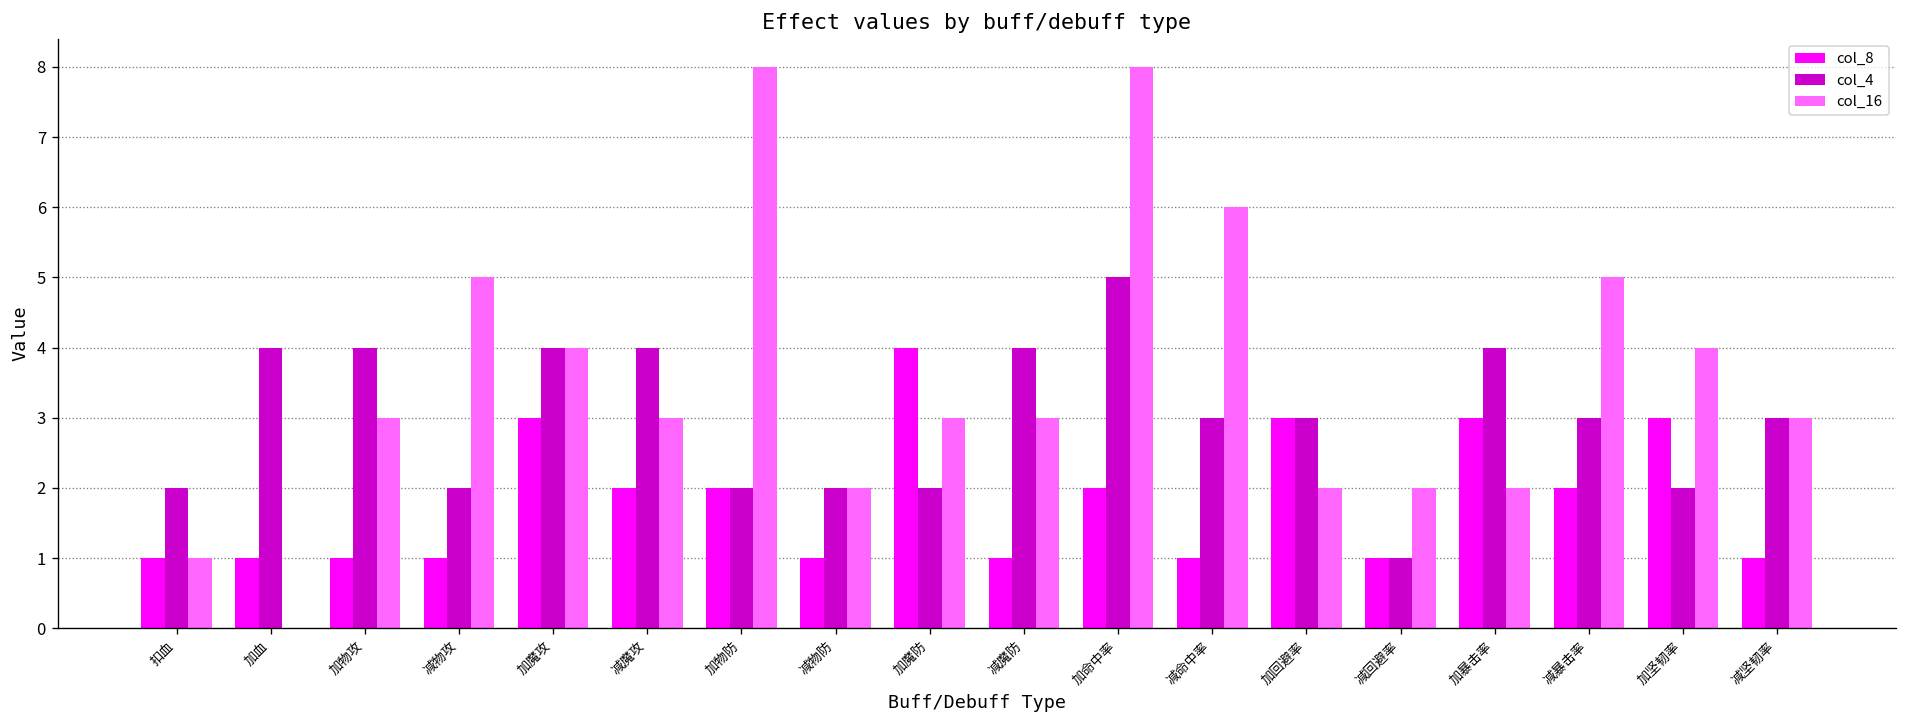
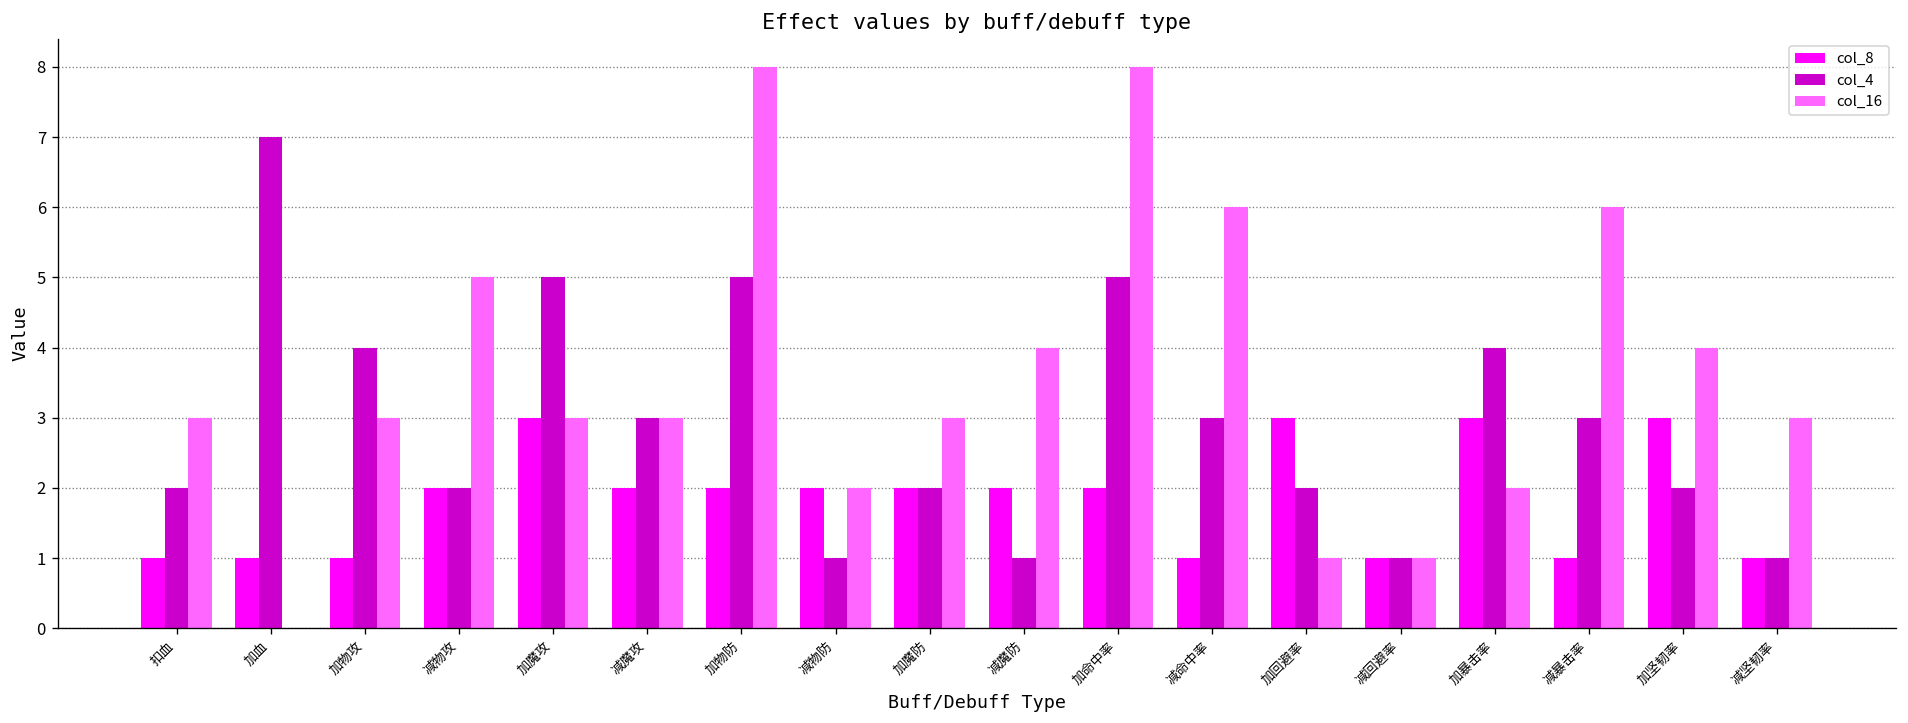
col_16, 扣血: 1 -> 3
col_4, 加血: 4 -> 7
col_8, 减物攻: 1 -> 2
col_4, 加魔攻: 4 -> 5
col_16, 加魔攻: 4 -> 3
col_4, 减魔攻: 4 -> 3
col_4, 加物防: 2 -> 5
col_8, 减物防: 1 -> 2
col_4, 减物防: 2 -> 1
col_8, 加魔防: 4 -> 2
col_8, 减魔防: 1 -> 2
col_4, 减魔防: 4 -> 1
col_16, 减魔防: 3 -> 4
col_4, 加回避率: 3 -> 2
col_16, 加回避率: 2 -> 1
col_16, 减回避率: 2 -> 1
col_8, 减暴击率: 2 -> 1
col_16, 减暴击率: 5 -> 6
col_4, 减坚韧率: 3 -> 1
